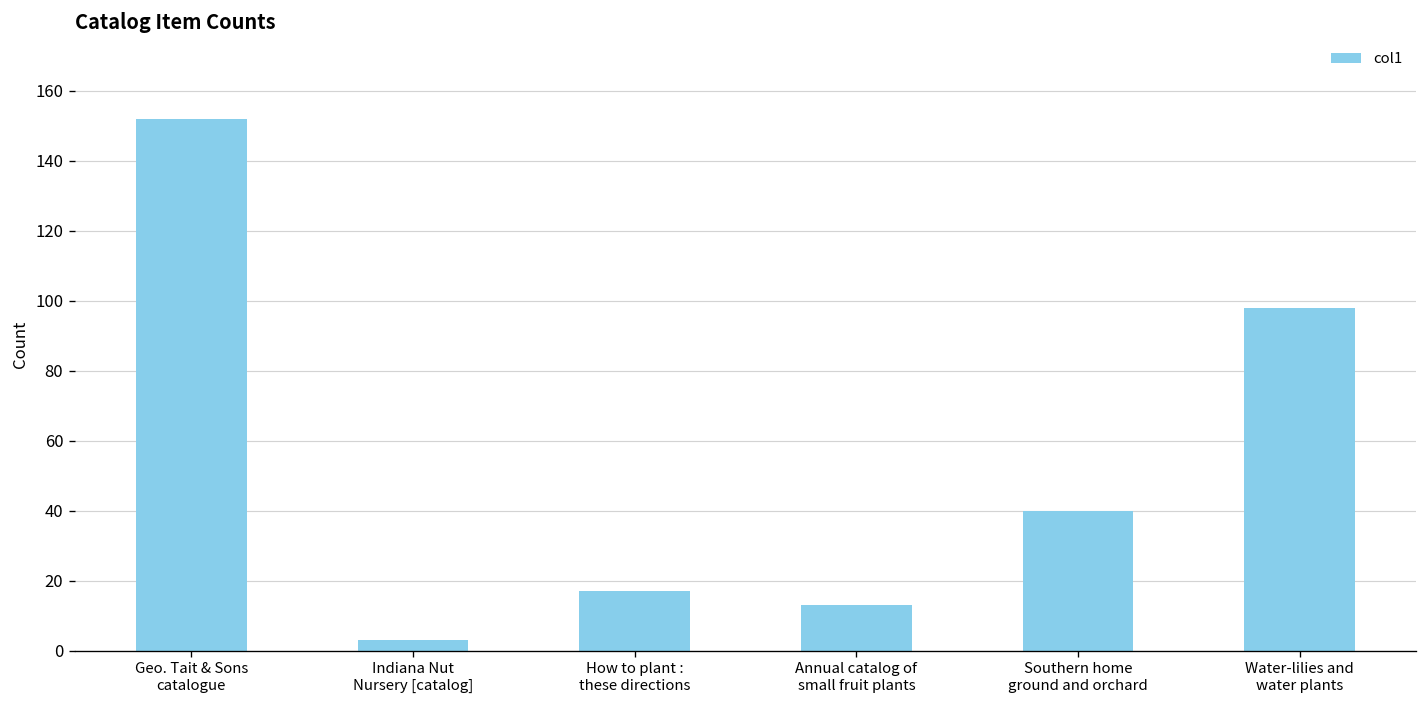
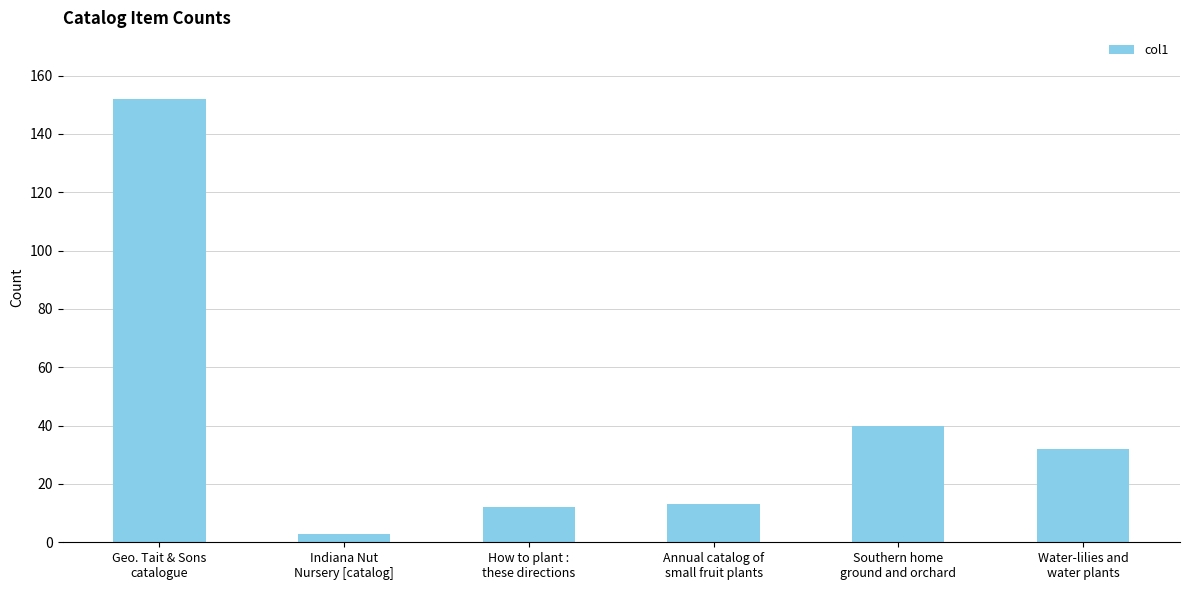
How to plant : these directions: 17 -> 12
Water-lilies and water plants: 98 -> 32
